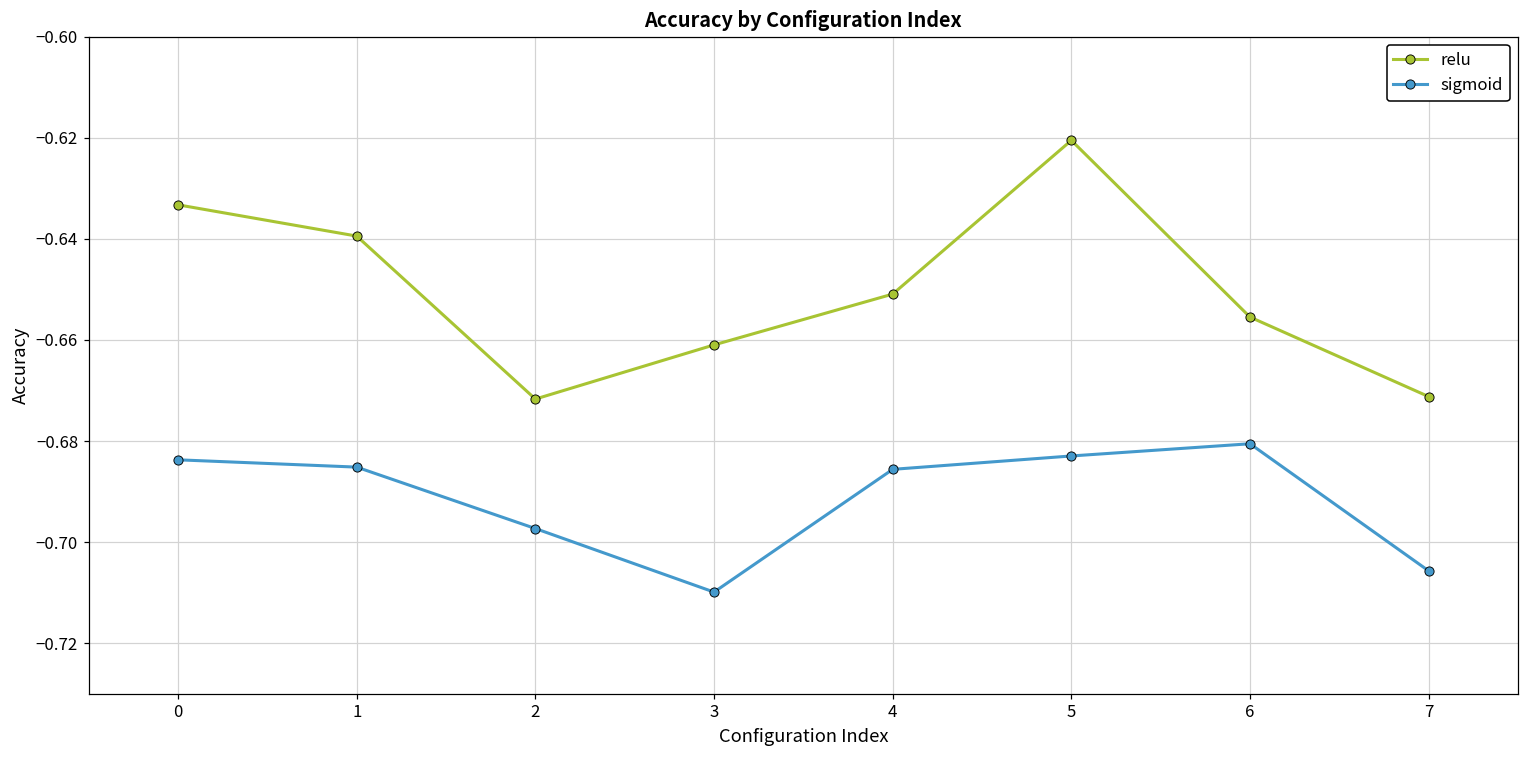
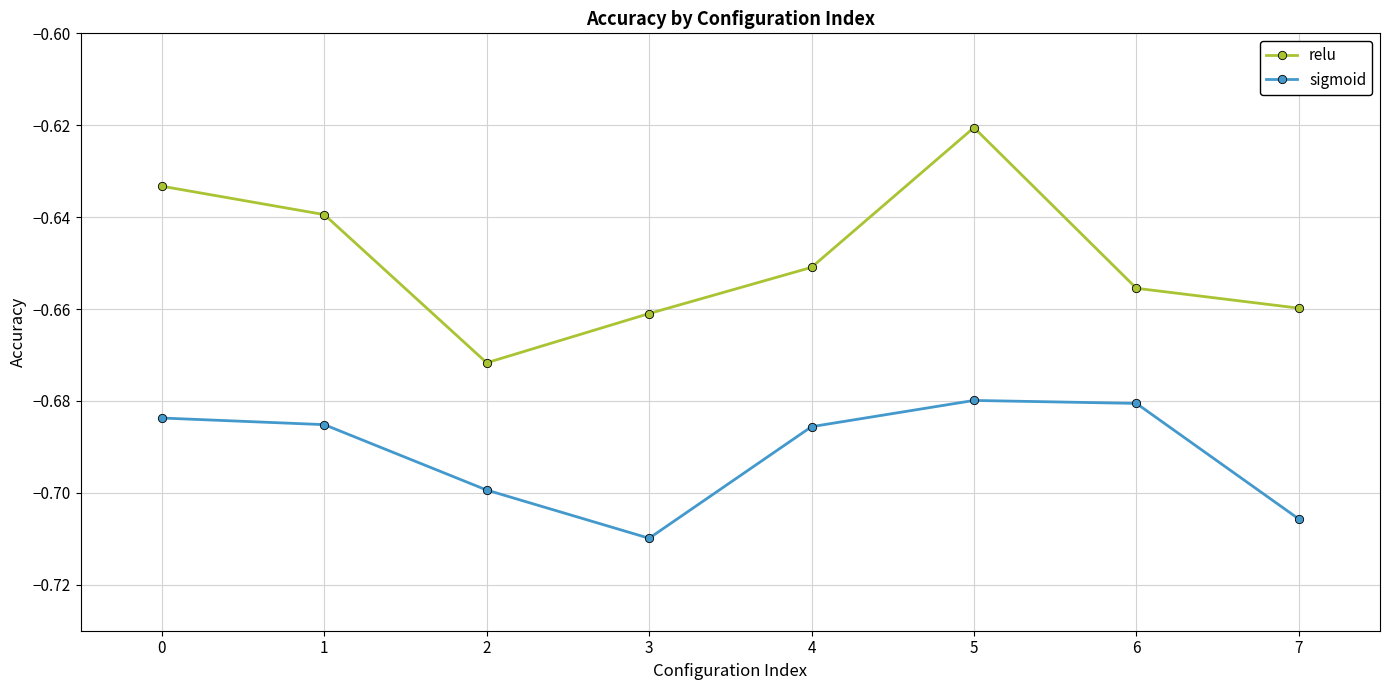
sigmoid, 2: -0.697 -> -0.699
sigmoid, 5: -0.683 -> -0.680
relu, 7: -0.671 -> -0.660
